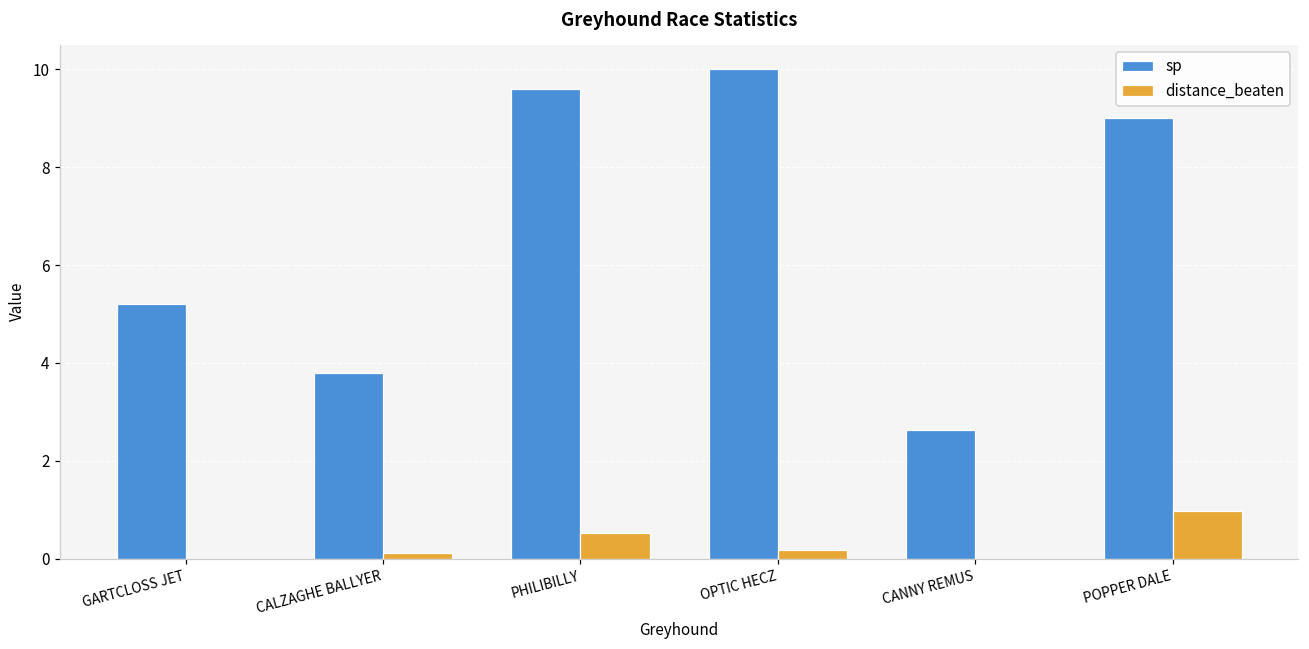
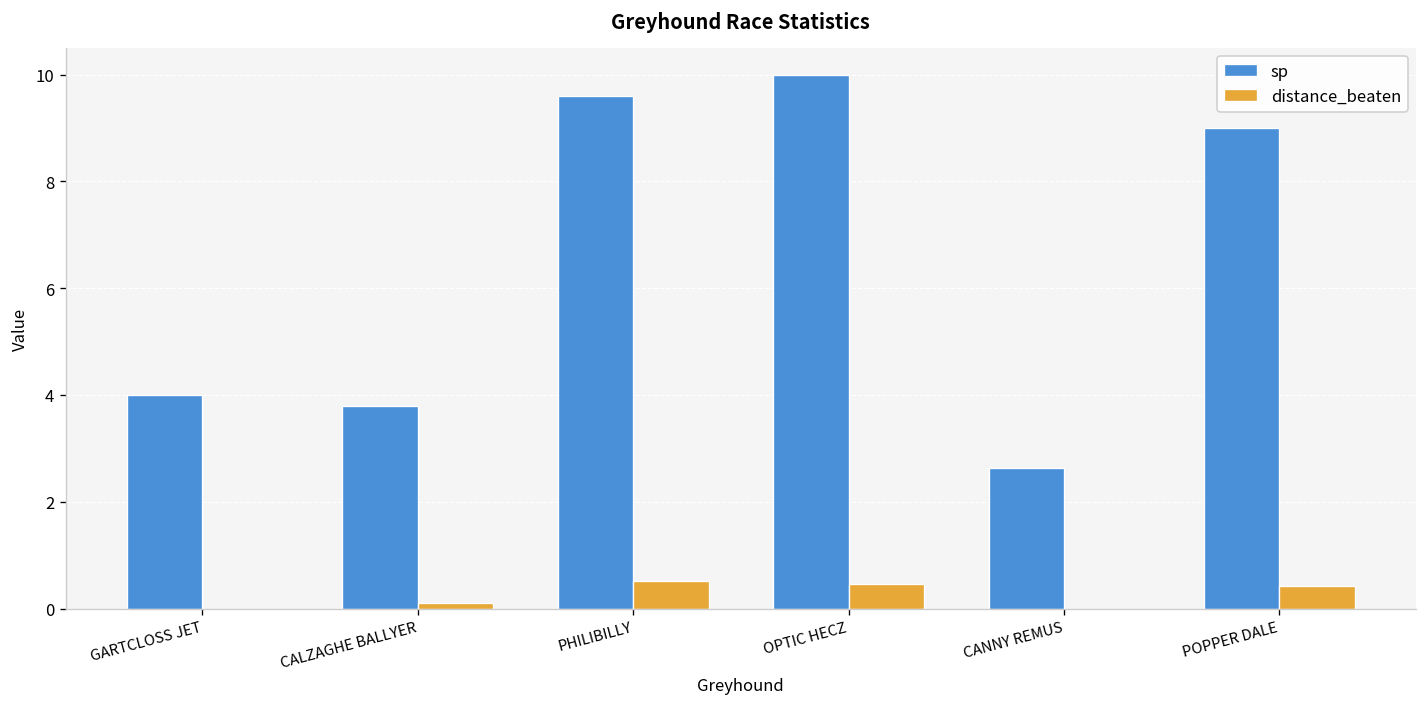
sp, GARTCLOSS JET: 5.2 -> 4.0
distance_beaten, OPTIC HECZ: 0.2 -> 0.5
distance_beaten, POPPER DALE: 1.0 -> 0.4
